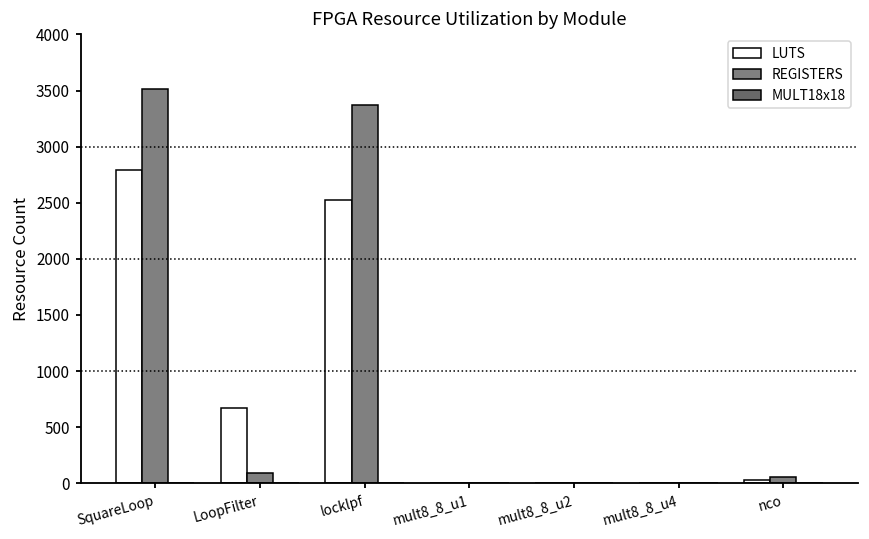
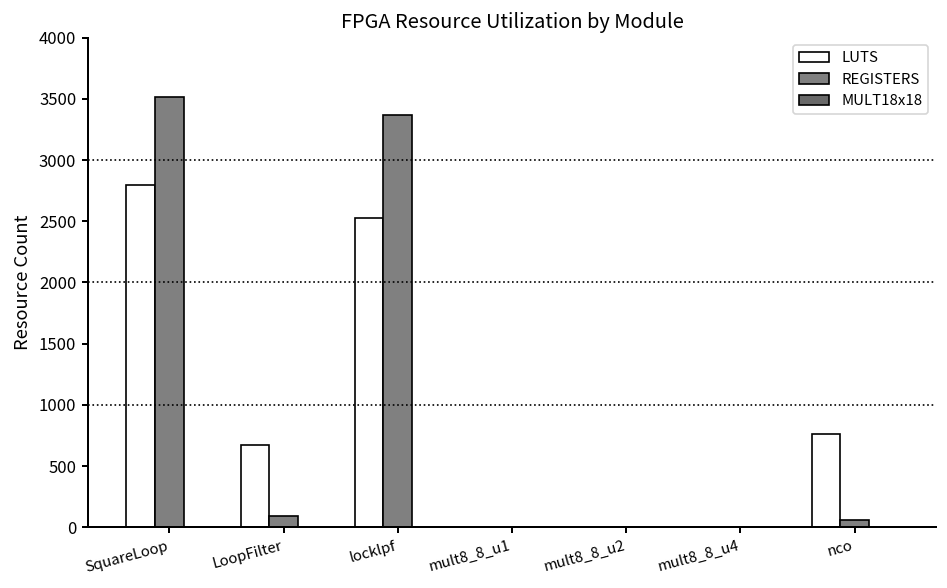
LUTS, nco: 30 -> 760
